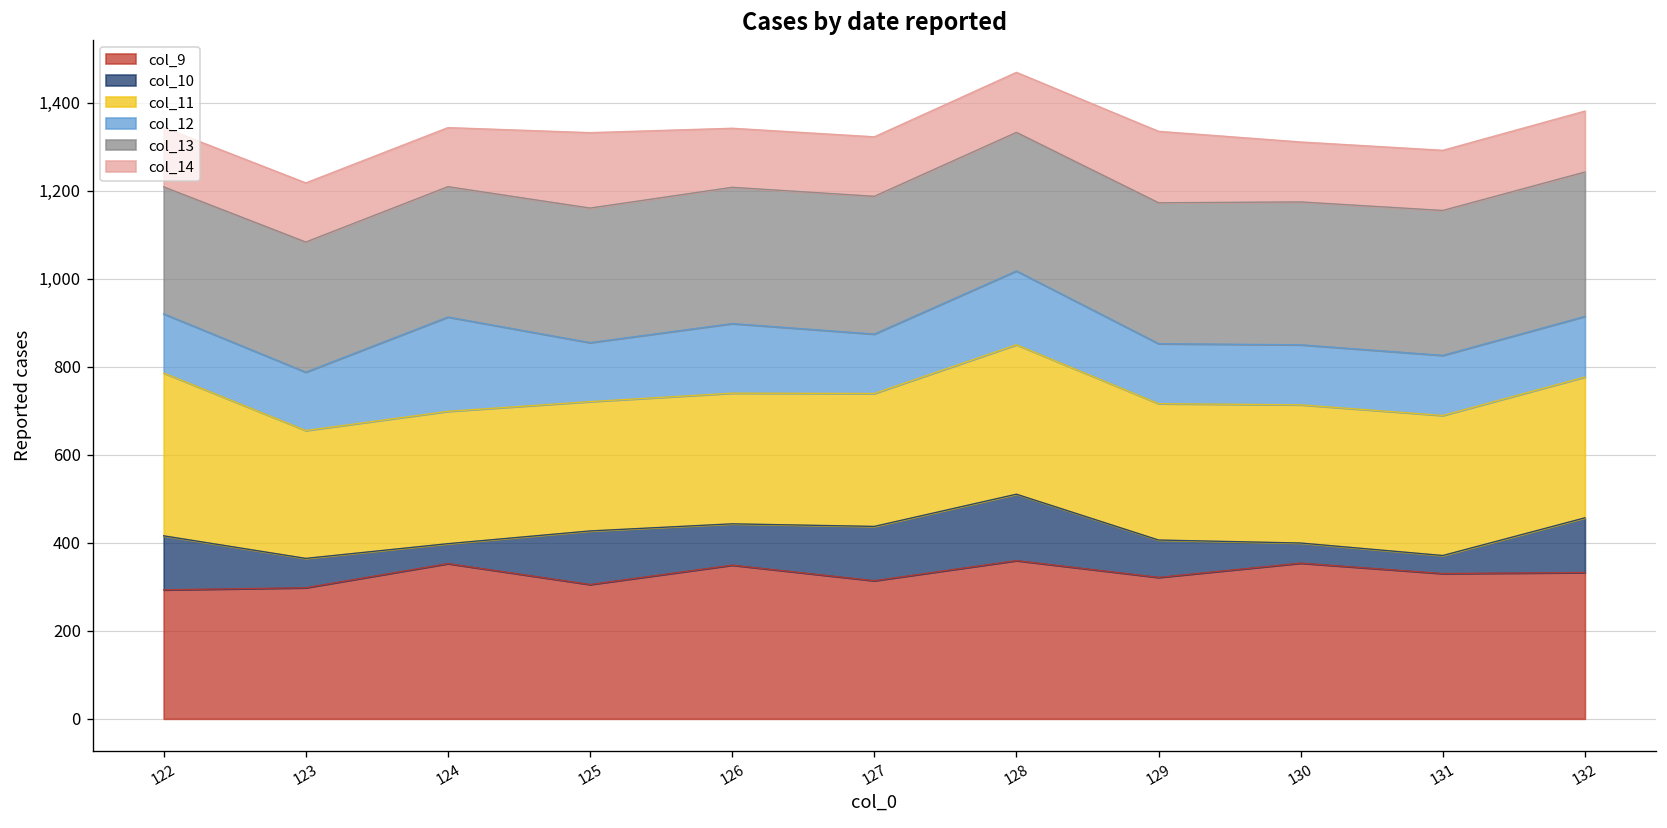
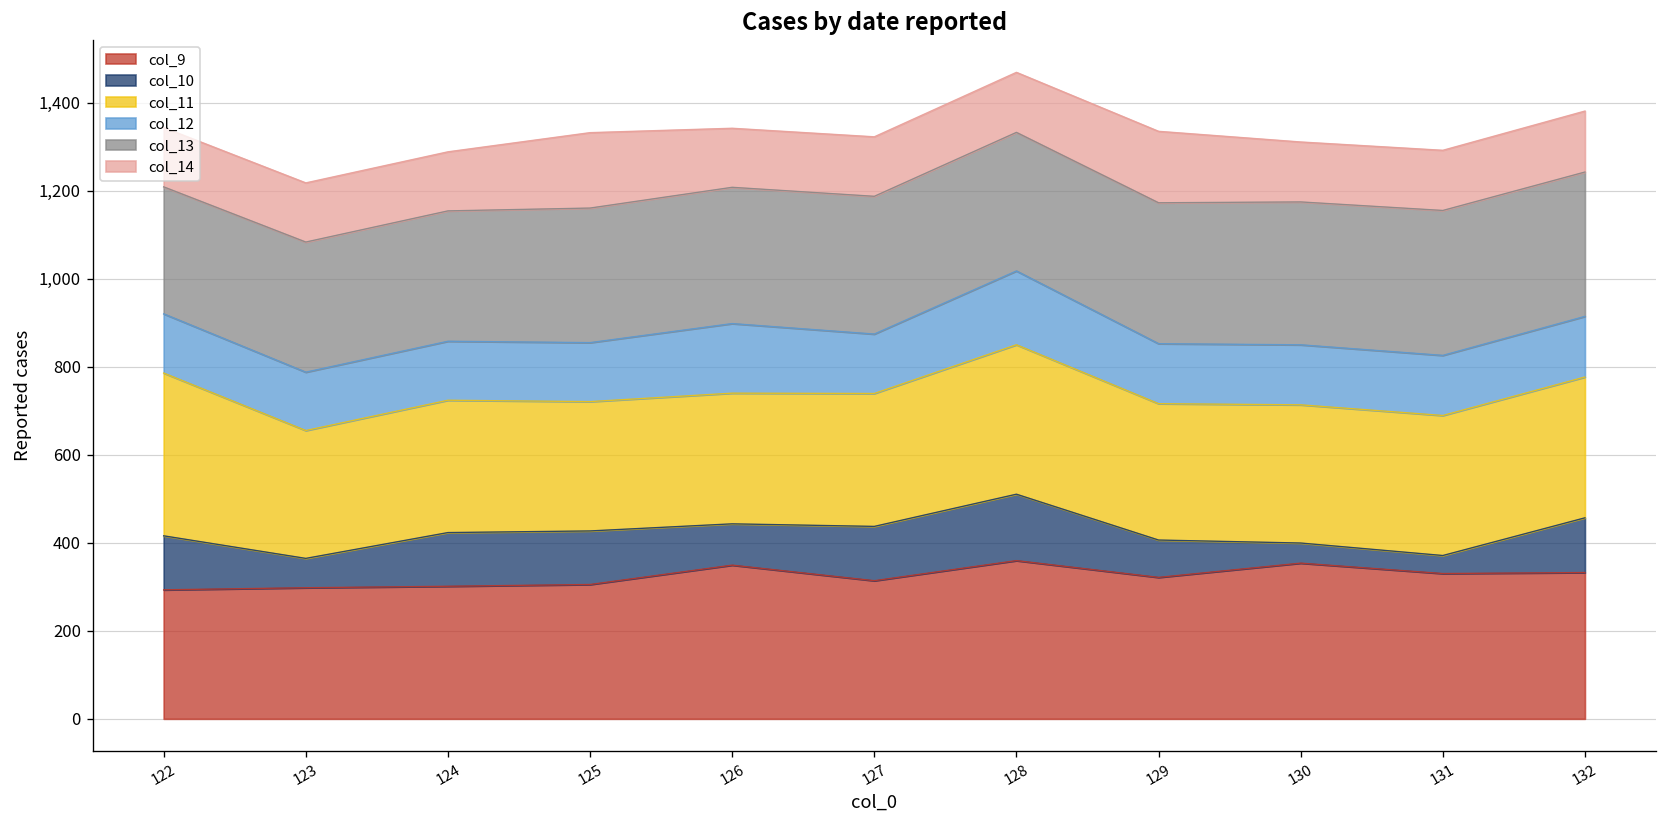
col_9, 124: 350 -> 300
col_10, 124: 50 -> 120
col_12, 124: 210 -> 130
